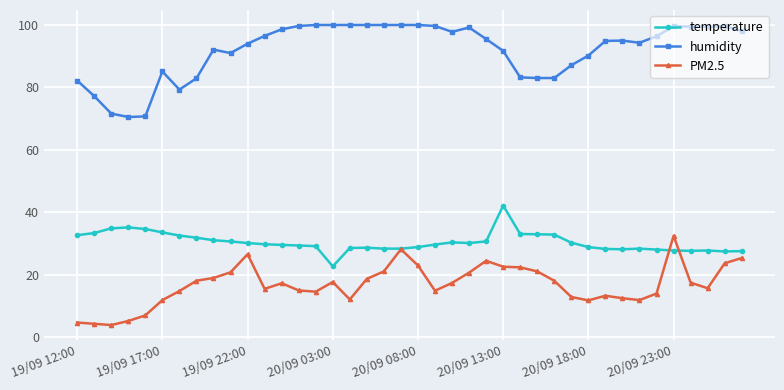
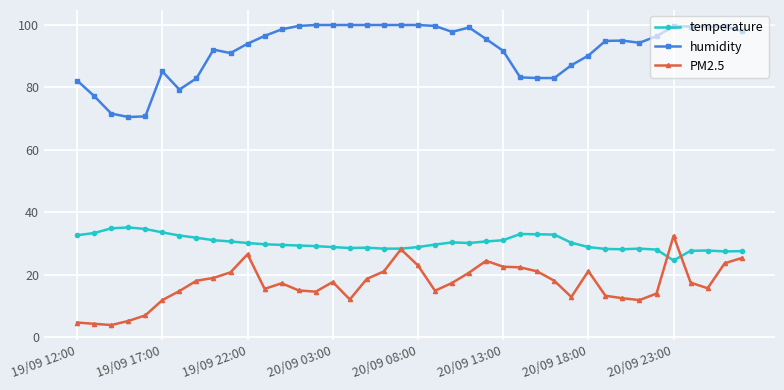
temperature, 20/09 03:00: 23 -> 29
temperature, 20/09 13:00: 42 -> 31
PM2.5, 20/09 18:00: 12 -> 21
temperature, 20/09 23:00: 28 -> 25
